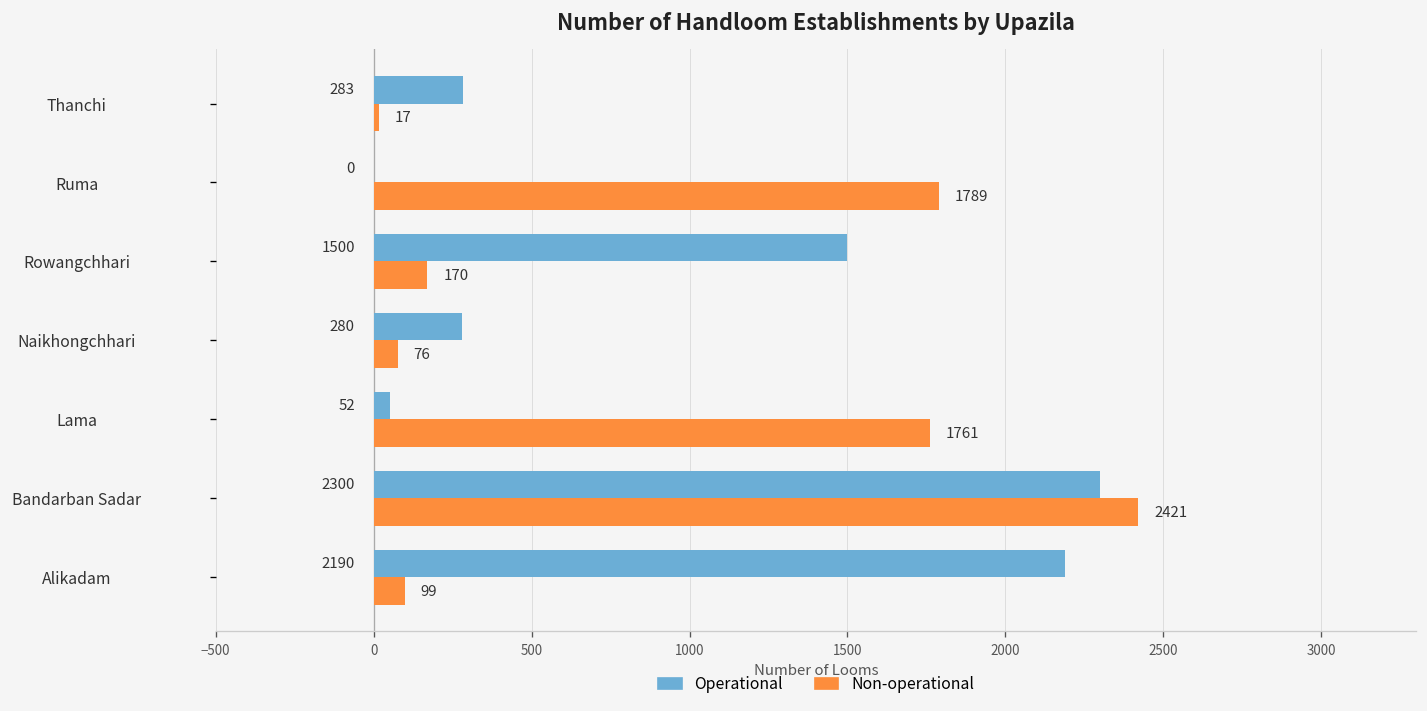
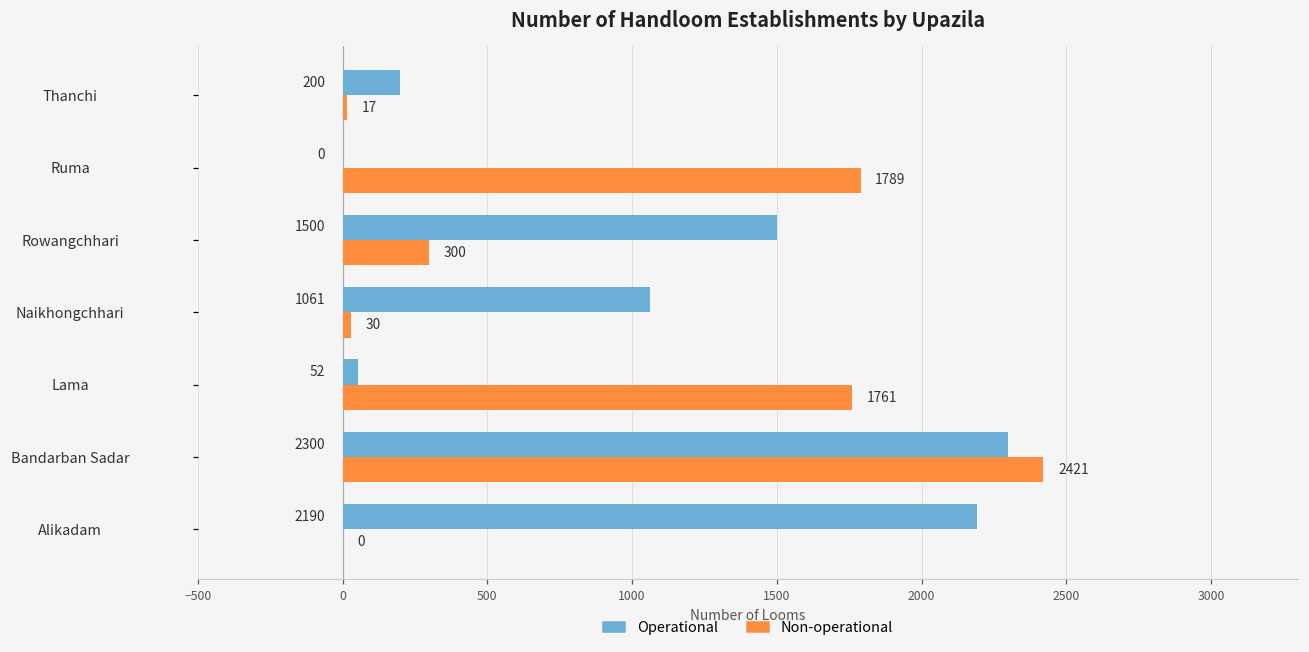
Operational, Thanchi: 283 -> 200
Non-operational, Rowangchhari: 170 -> 300
Operational, Naikhongchhari: 280 -> 1061
Non-operational, Naikhongchhari: 76 -> 30
Non-operational, Alikadam: 99 -> 0
